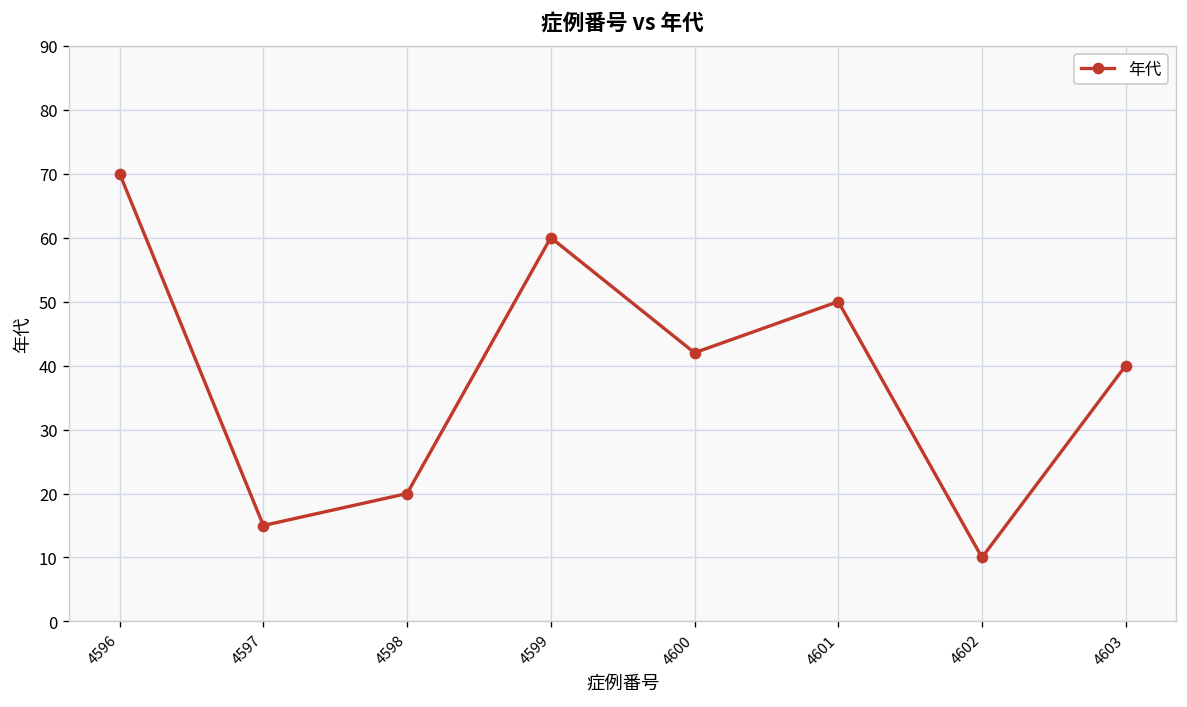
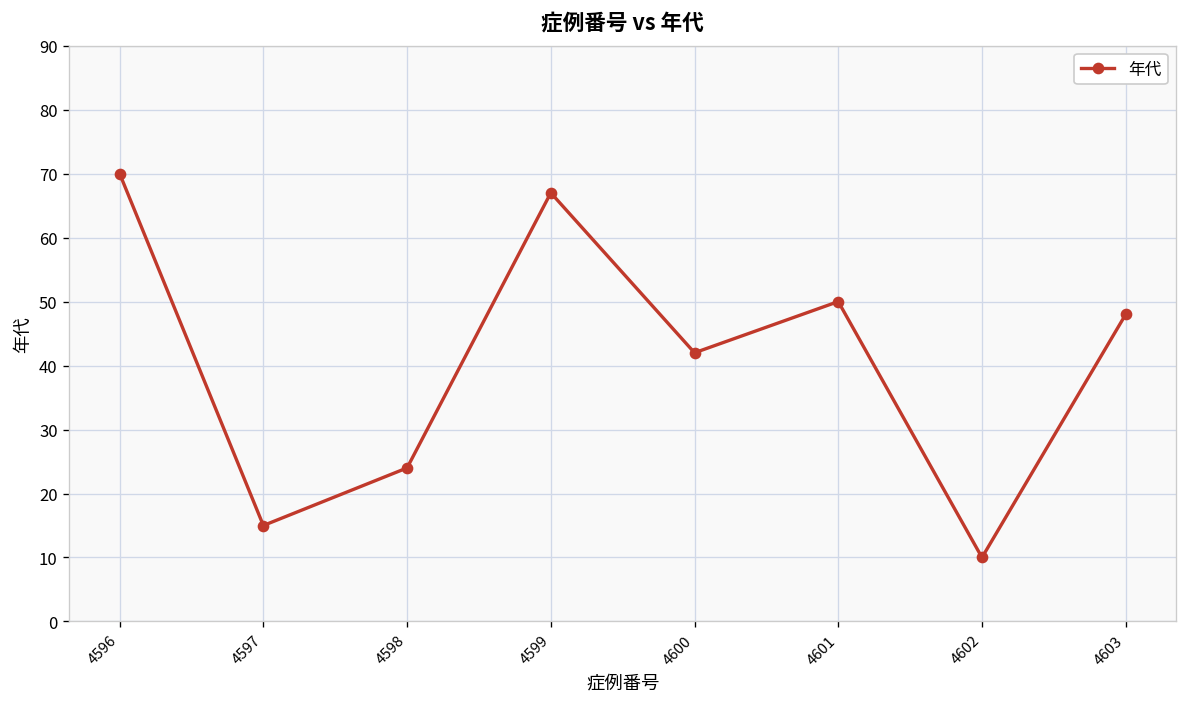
4598: 20 -> 24
4599: 60 -> 67
4603: 40 -> 48
